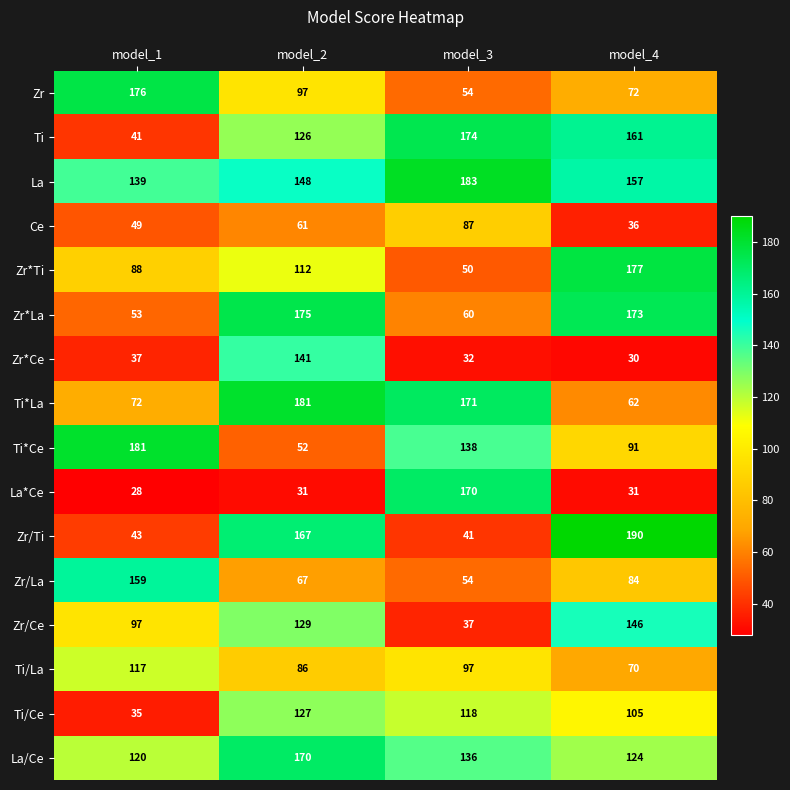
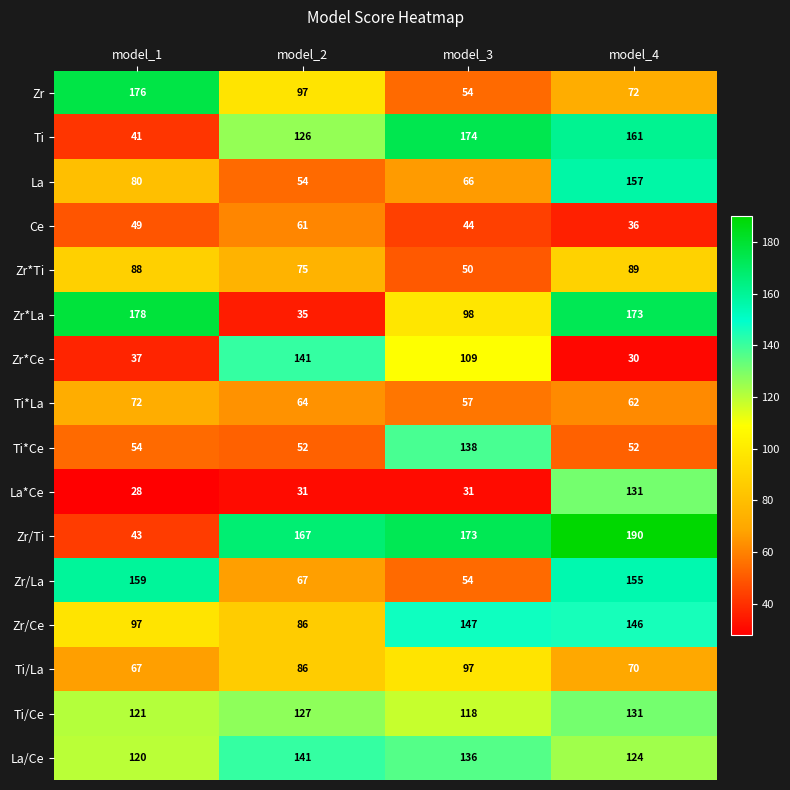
La, model_1: 139 -> 80
La, model_2: 148 -> 54
La, model_3: 183 -> 66
Ce, model_3: 87 -> 44
Zr*Ti, model_2: 112 -> 75
Zr*Ti, model_4: 177 -> 89
Zr*La, model_1: 53 -> 178
Zr*La, model_2: 175 -> 35
Zr*La, model_3: 60 -> 98
Zr*Ce, model_3: 32 -> 109
Ti*La, model_2: 181 -> 64
Ti*La, model_3: 171 -> 57
Ti*Ce, model_1: 181 -> 54
Ti*Ce, model_4: 91 -> 52
La*Ce, model_3: 170 -> 31
La*Ce, model_4: 31 -> 131
Zr/Ti, model_3: 41 -> 173
Zr/La, model_4: 84 -> 155
Zr/Ce, model_2: 129 -> 86
Zr/Ce, model_3: 37 -> 147
Ti/La, model_1: 117 -> 67
Ti/Ce, model_1: 35 -> 121
Ti/Ce, model_4: 105 -> 131
La/Ce, model_2: 170 -> 141
